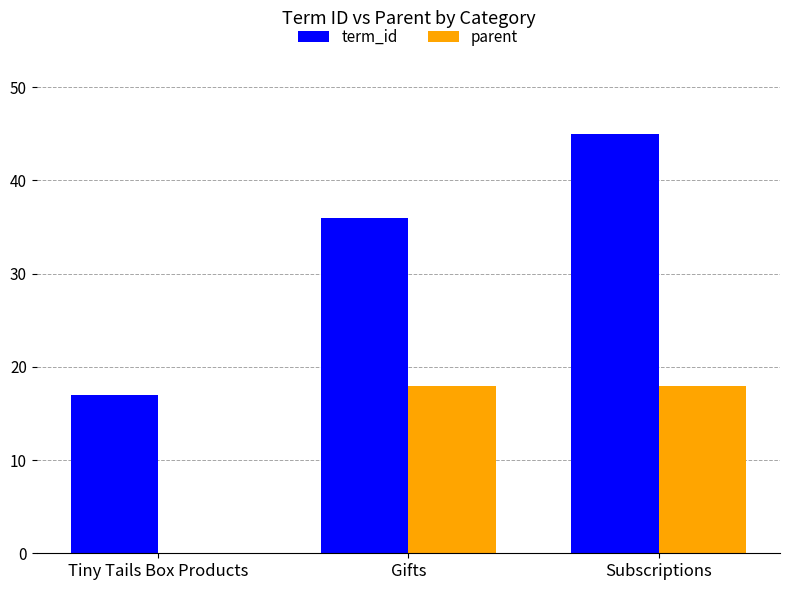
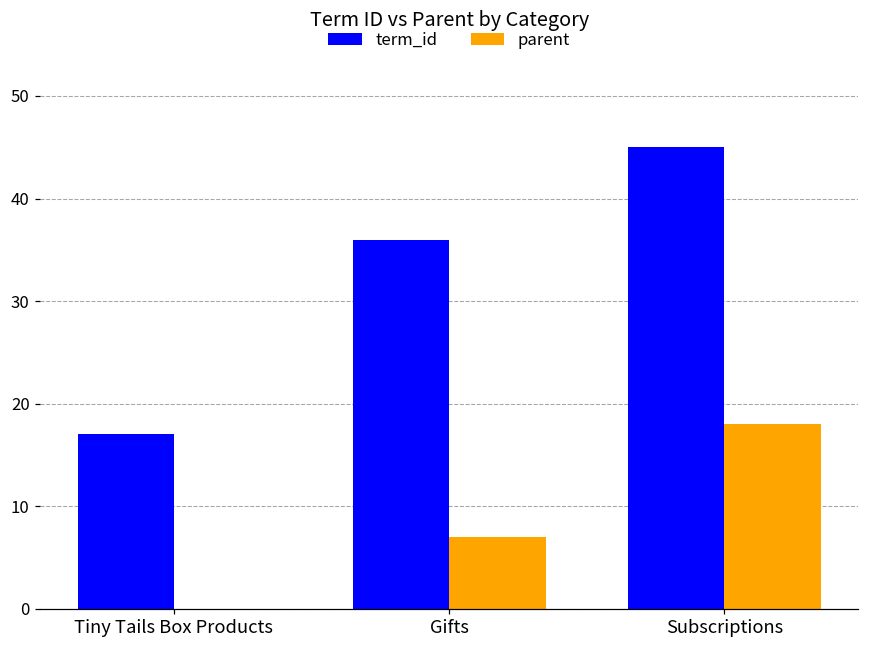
parent, Gifts: 18 -> 7
